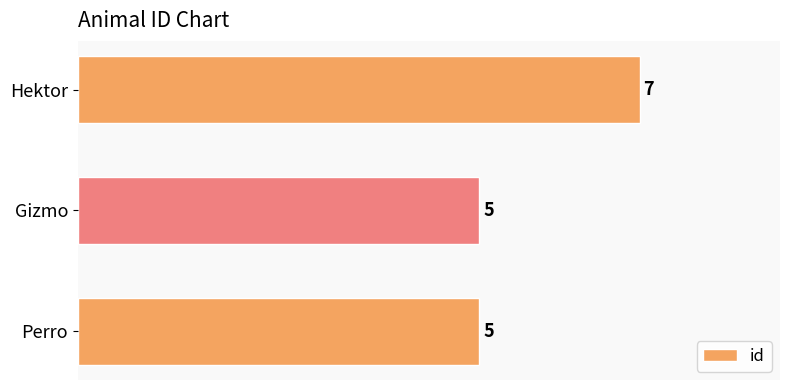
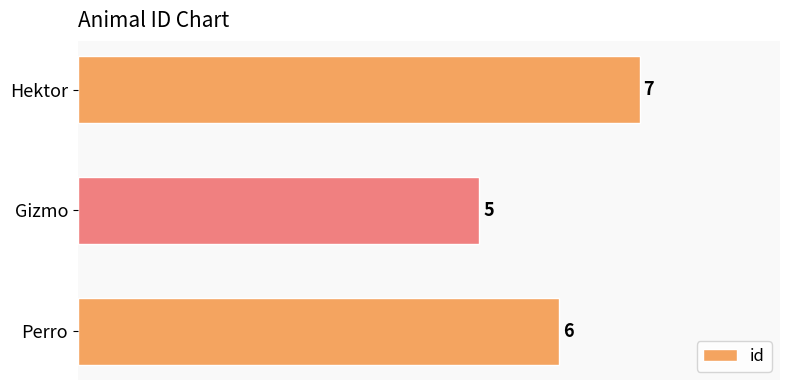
Perro: 5 -> 6
